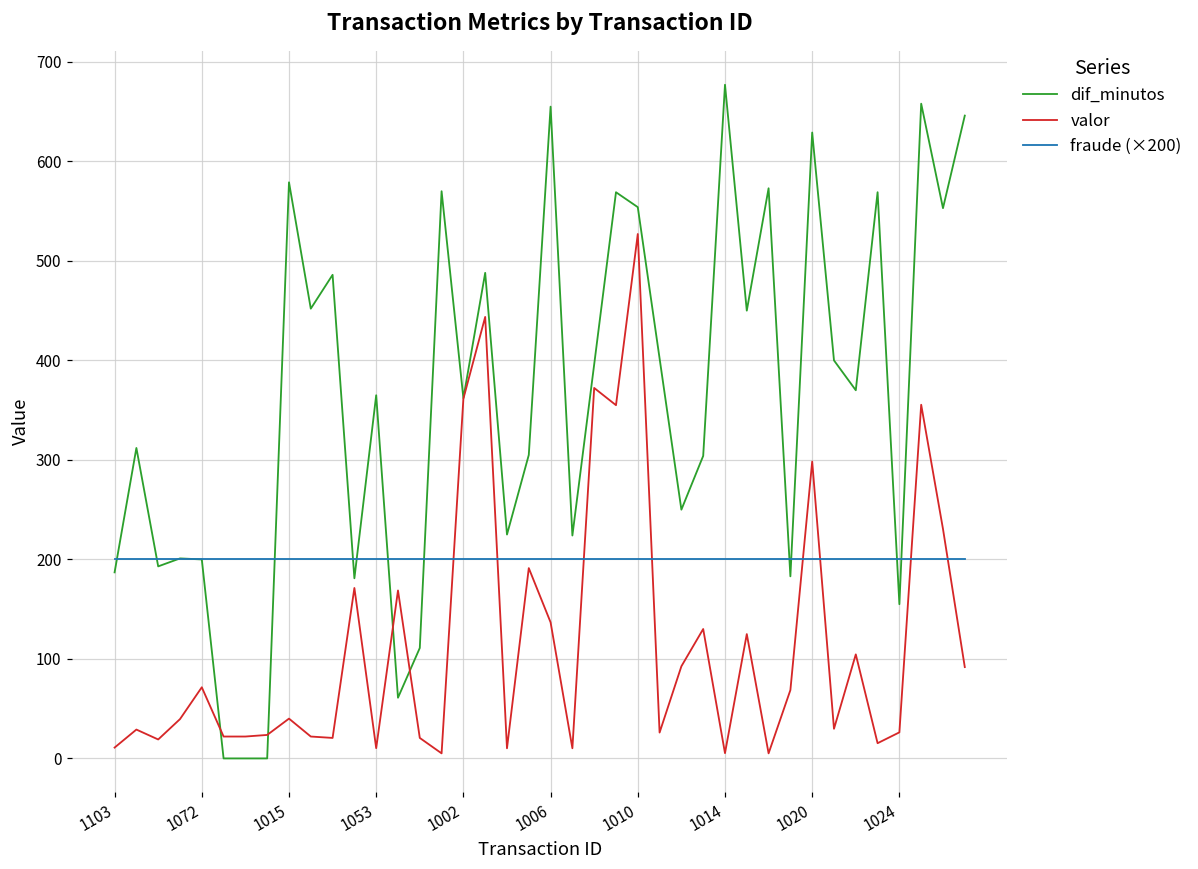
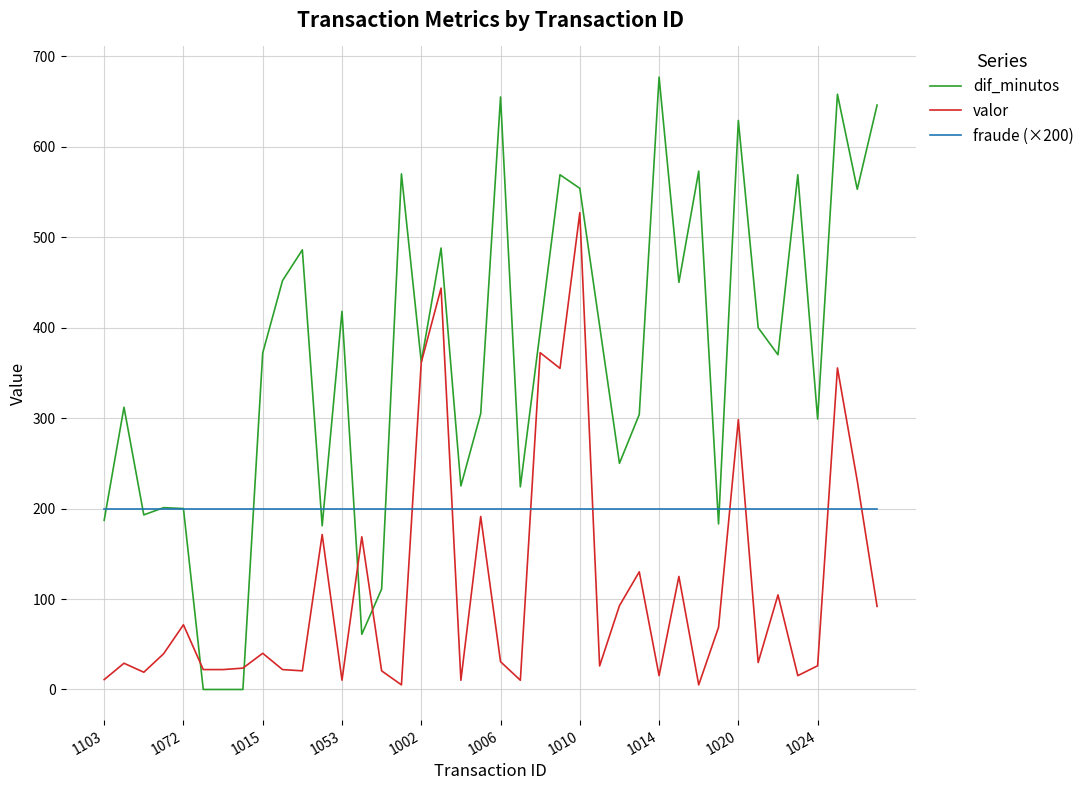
dif_minutos, 1015: 580 -> 370
dif_minutos, 1053: 370 -> 420
valor, 1006: 140 -> 30
valor, 1014: 10 -> 20
dif_minutos, 1024: 160 -> 300
